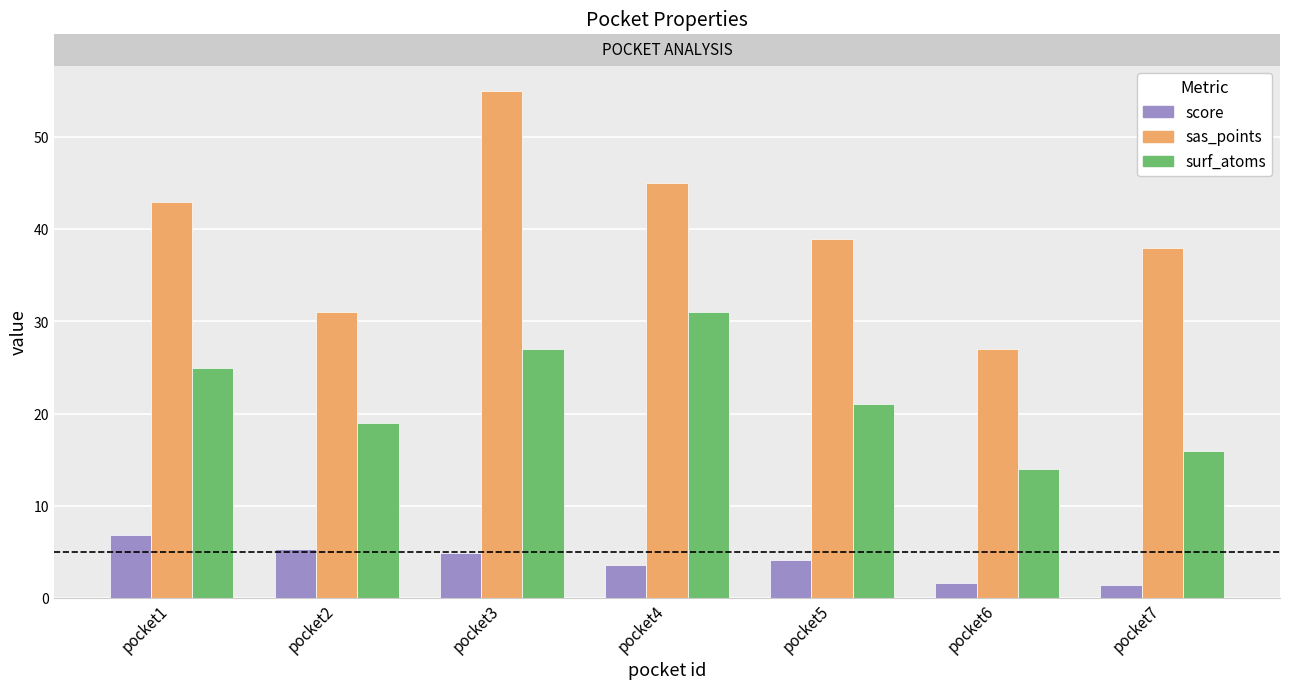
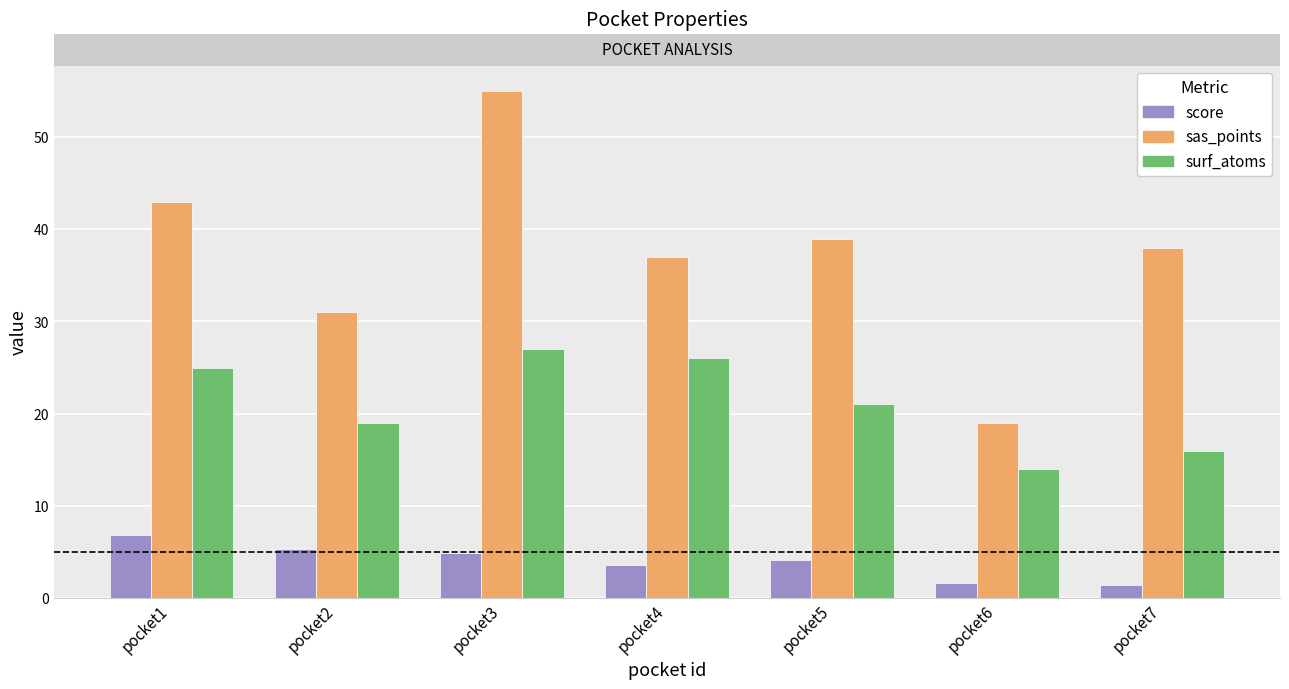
sas_points, pocket4: 45 -> 37
surf_atoms, pocket4: 31 -> 26
sas_points, pocket6: 27 -> 19
